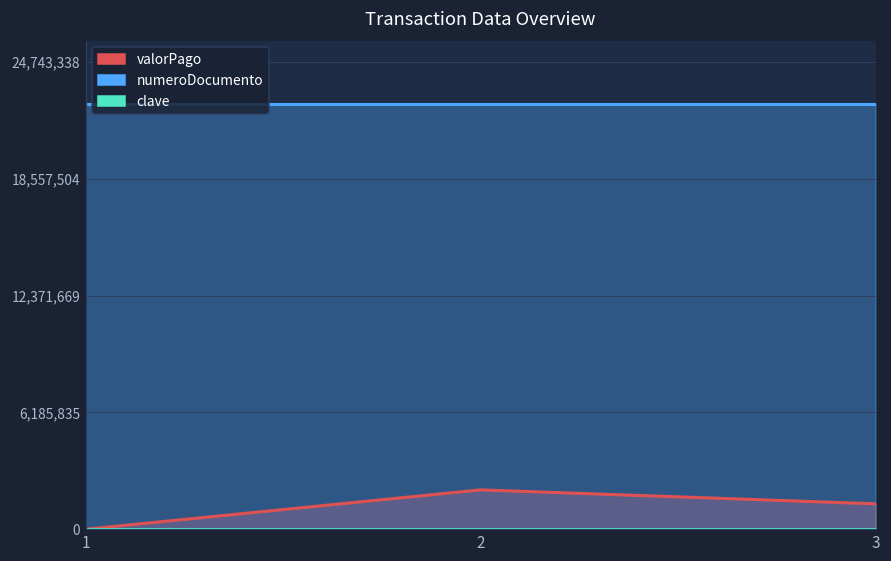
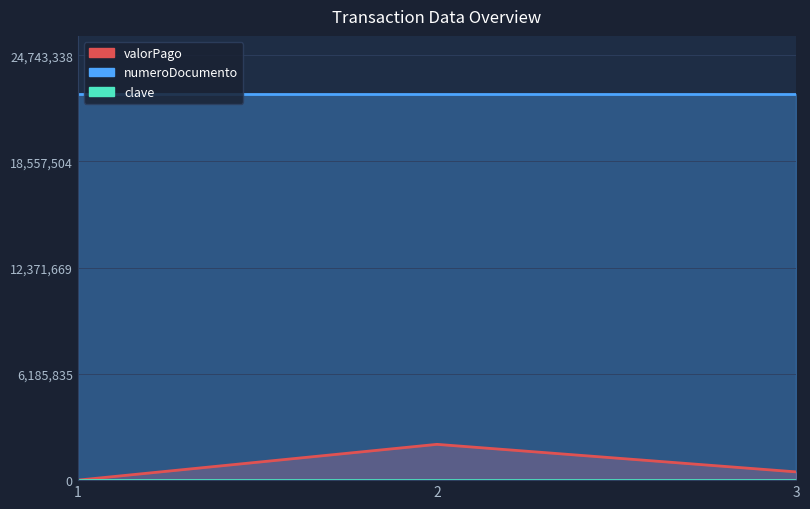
valorPago, 3: 1,300,000 -> 500,000
